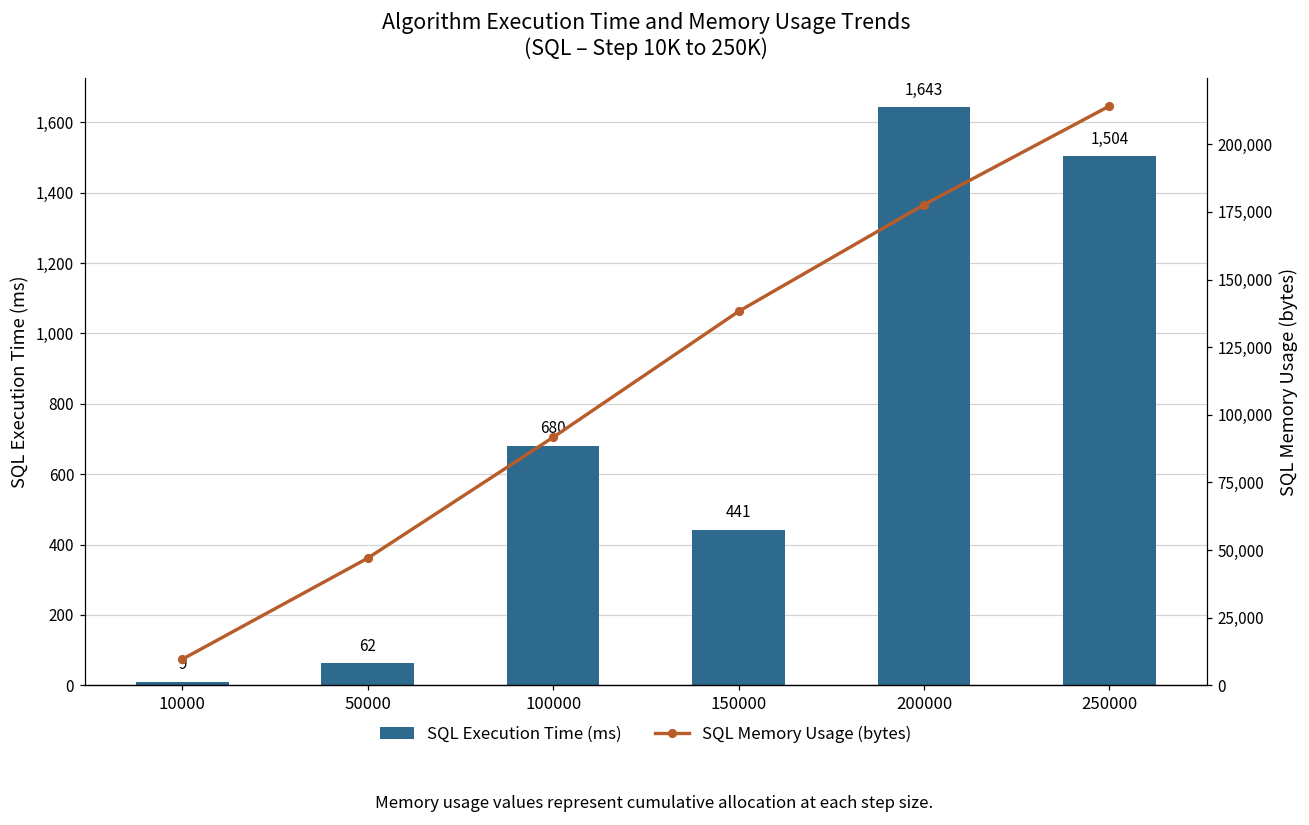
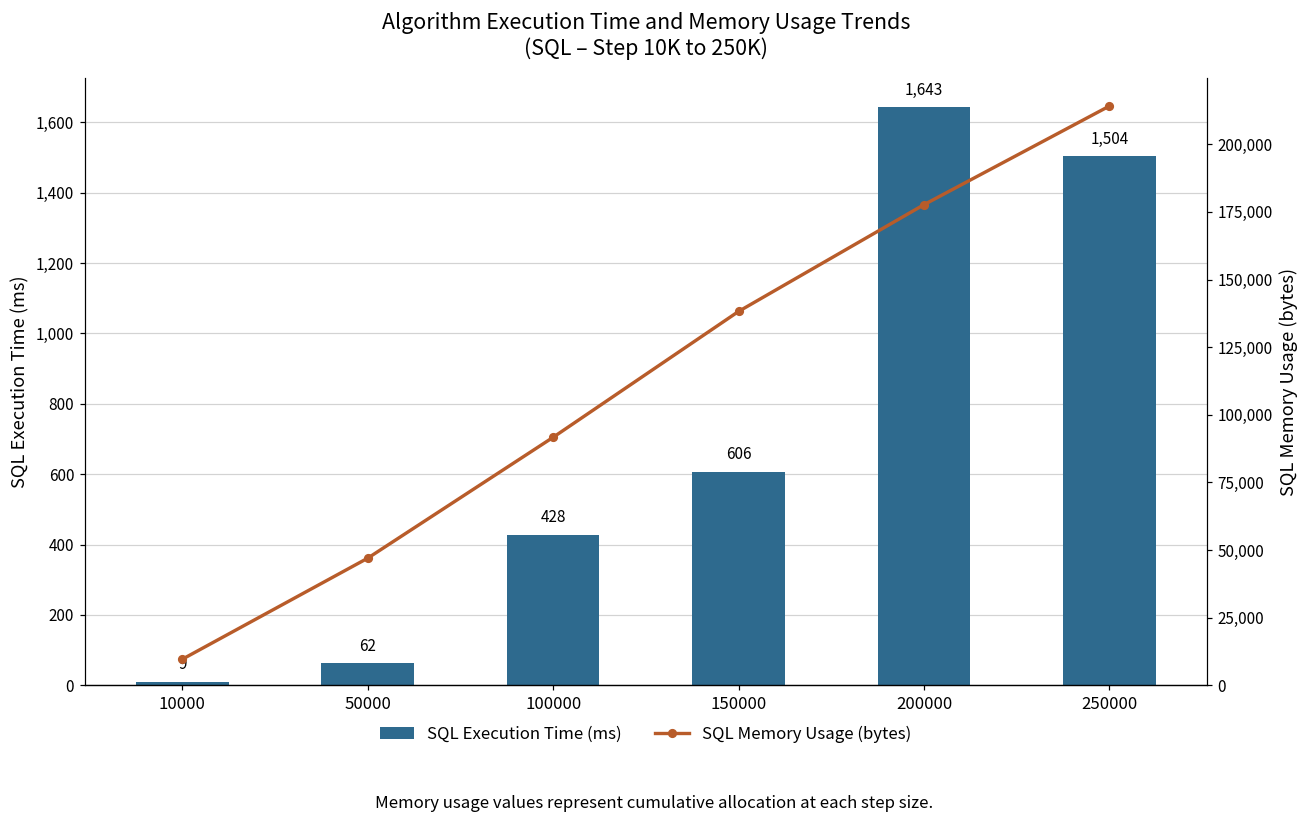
SQL Execution Time (ms), 100000: 680 -> 428
SQL Execution Time (ms), 150000: 441 -> 606
